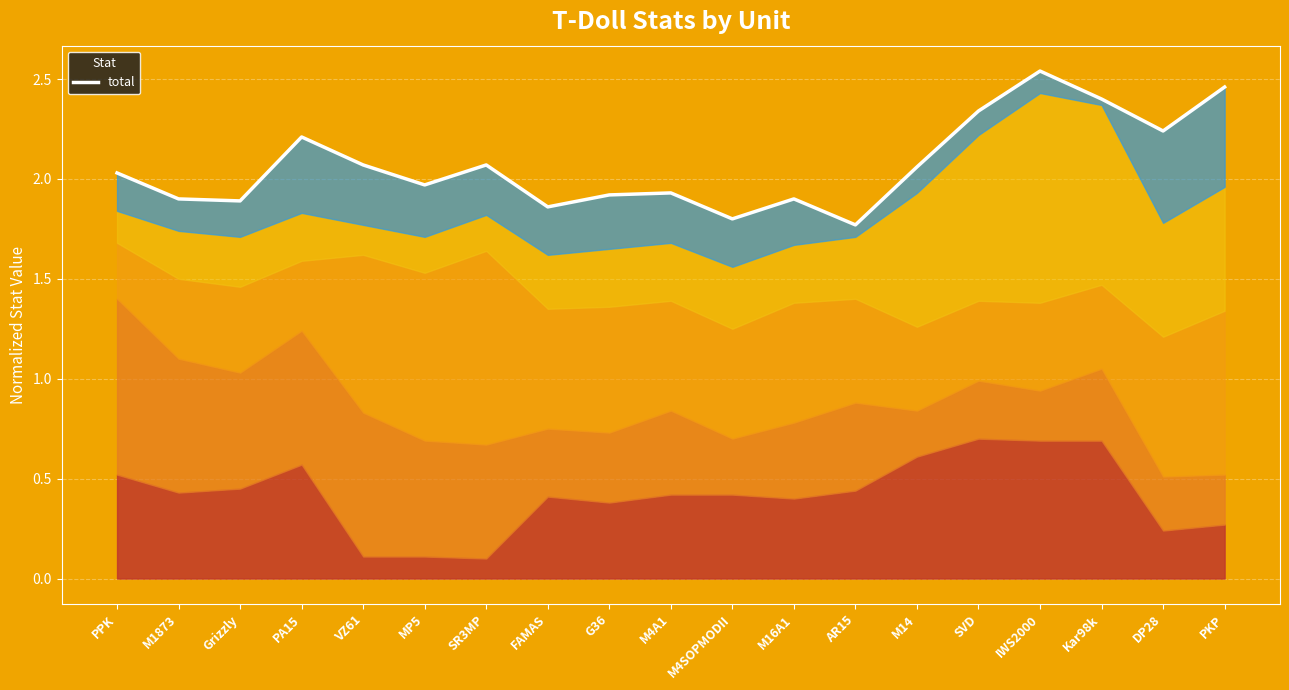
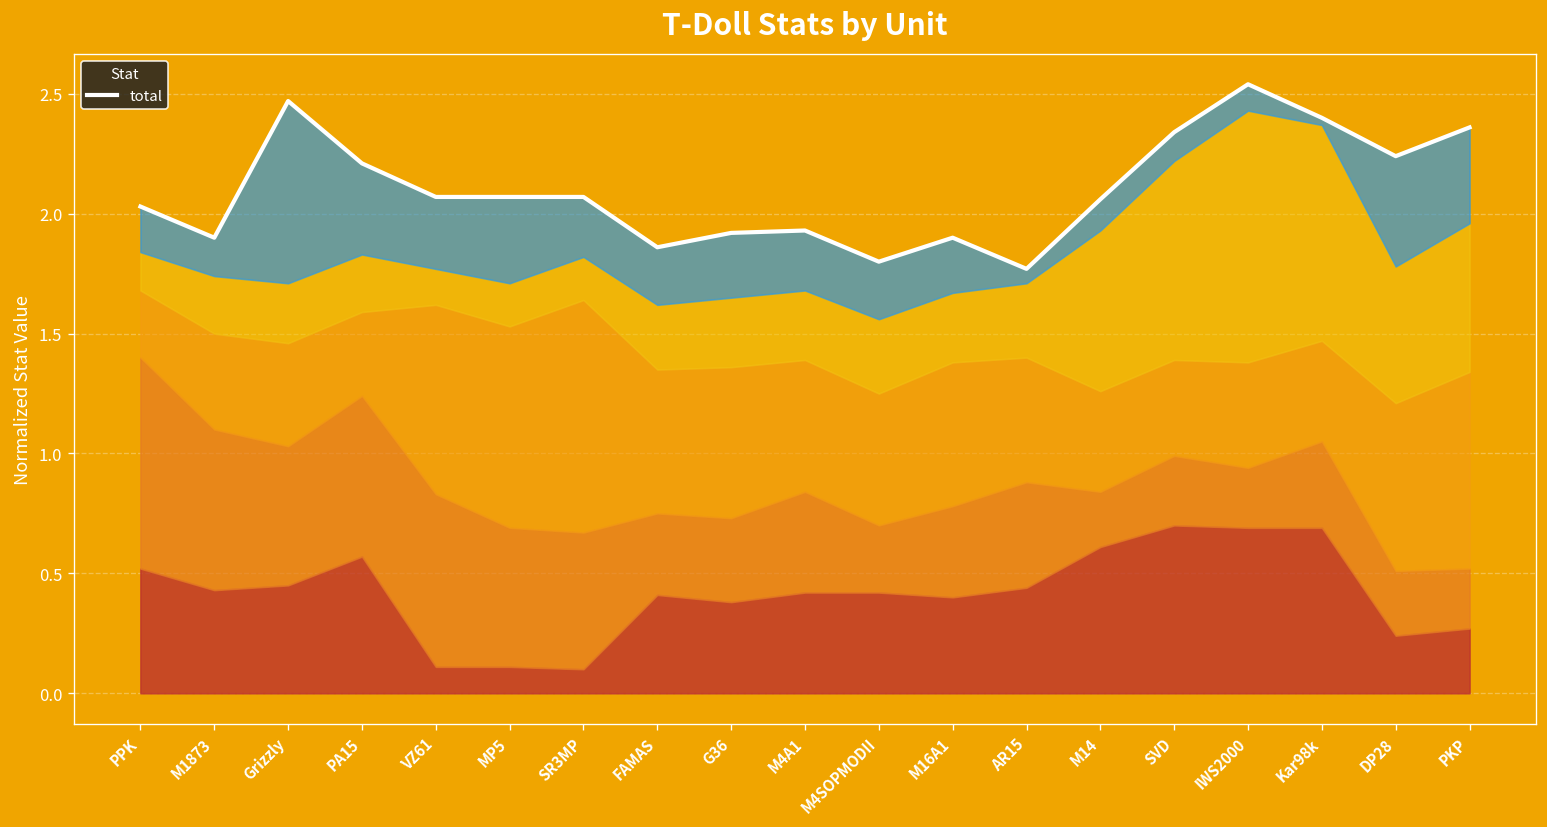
total, Grizzly: 0.18 -> 0.76
total, MP5: 0.26 -> 0.36
total, PKP: 0.5 -> 0.4
